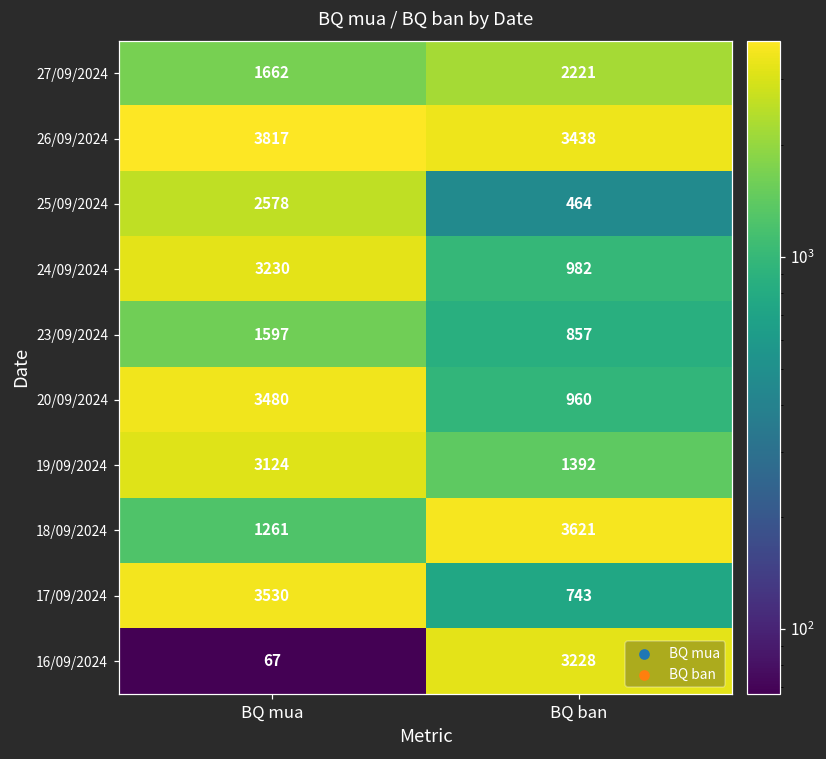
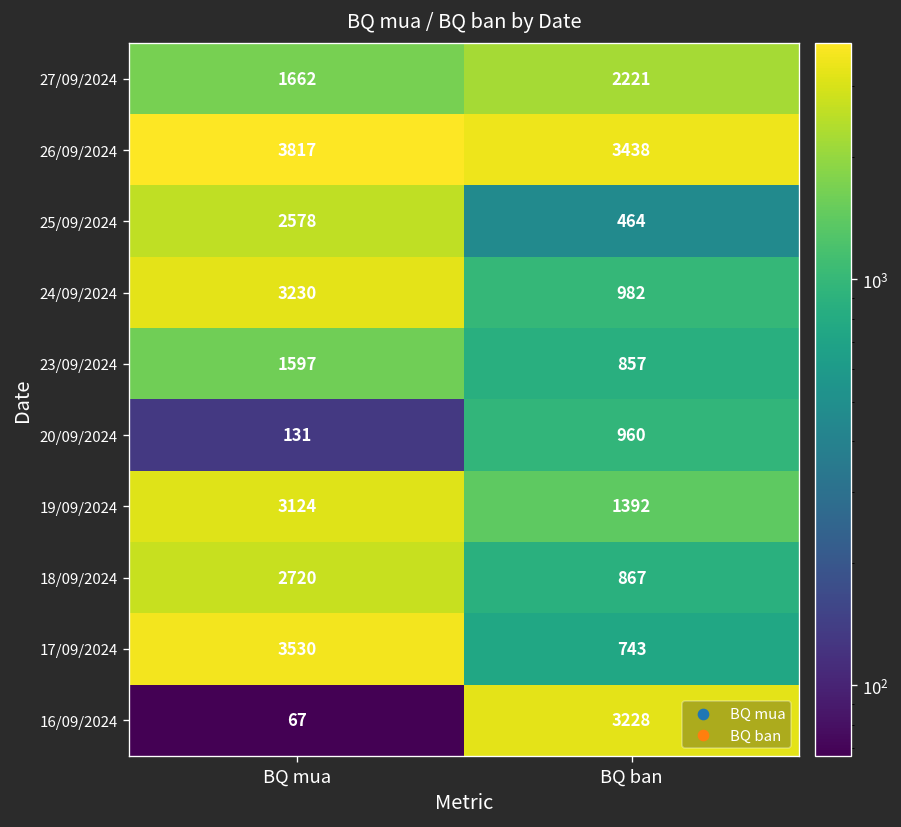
20/09/2024, BQ mua: 3480 -> 131
18/09/2024, BQ mua: 1261 -> 2720
18/09/2024, BQ ban: 3621 -> 867
